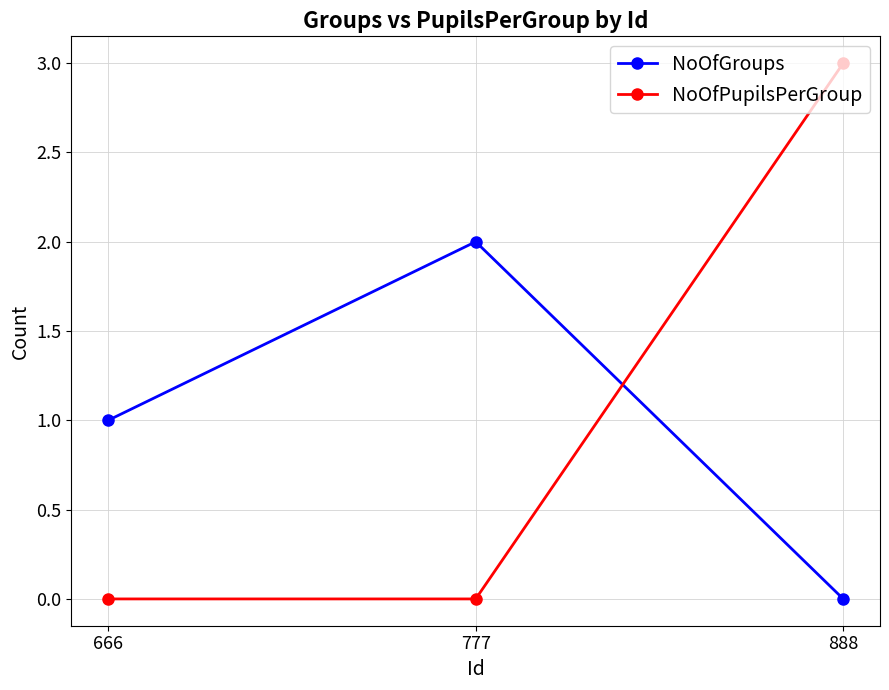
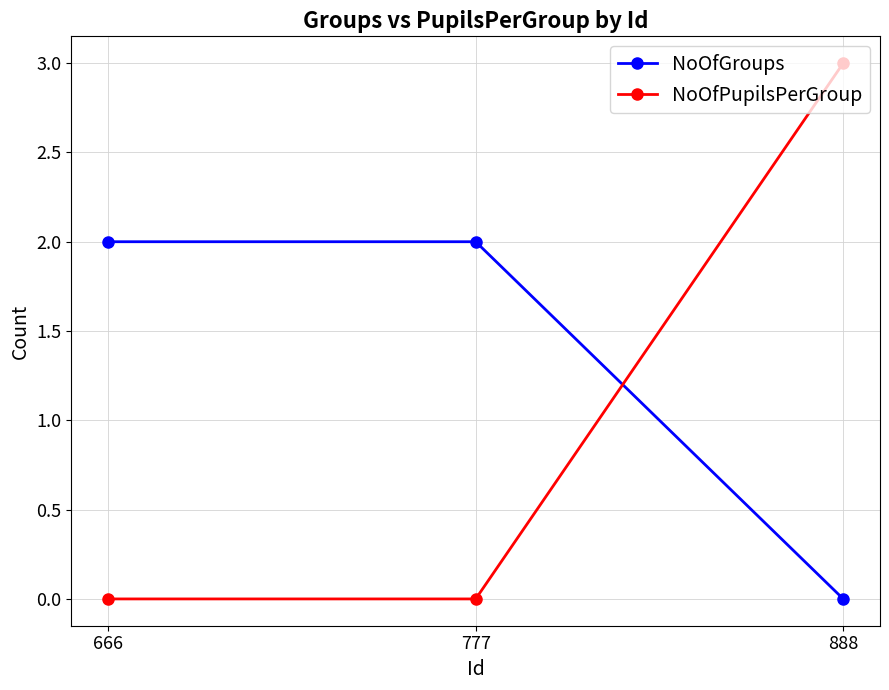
NoOfGroups, 666: 1 -> 2
